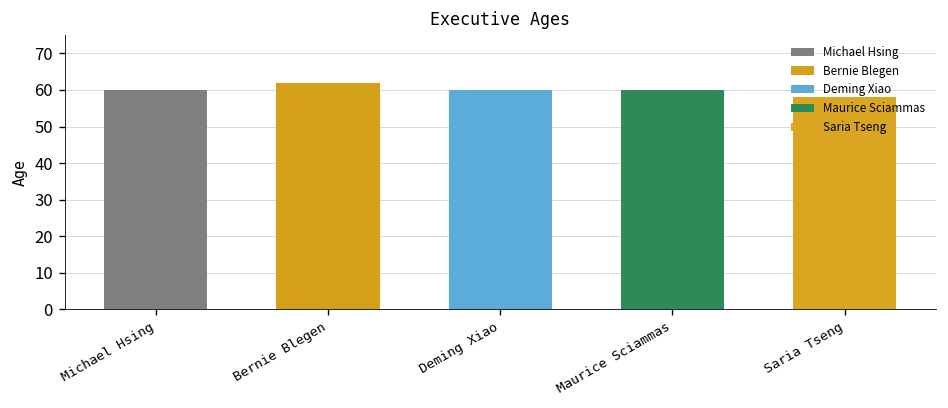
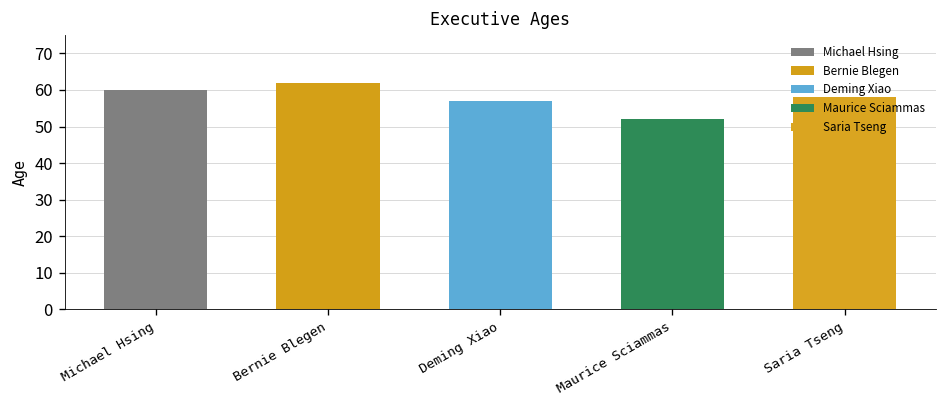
Deming Xiao: 60 -> 57
Maurice Sciammas: 60 -> 52
